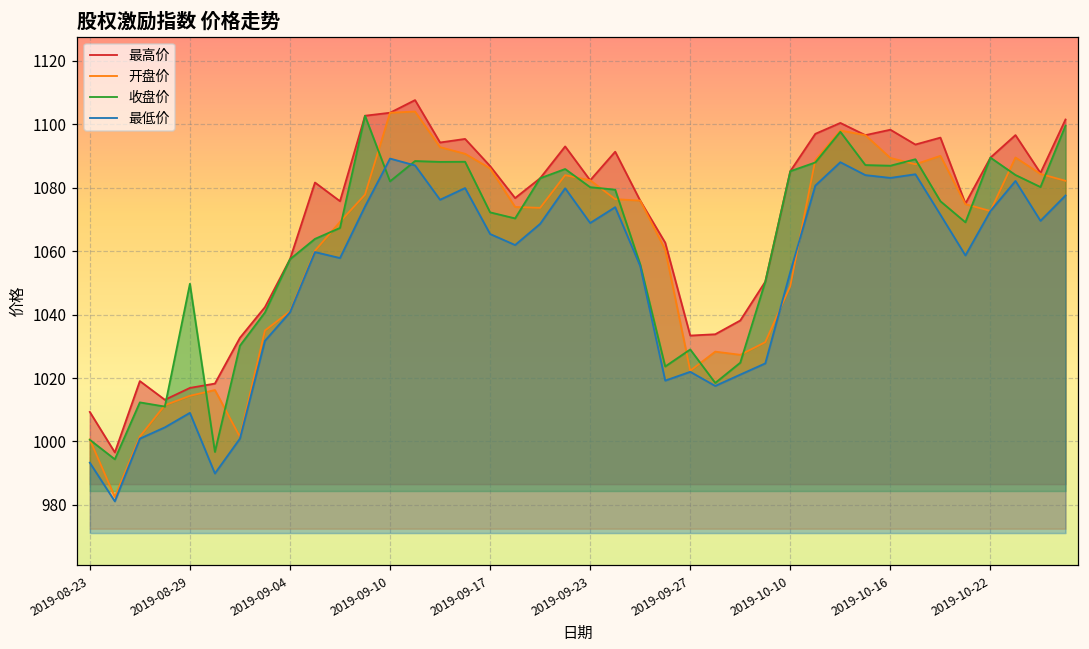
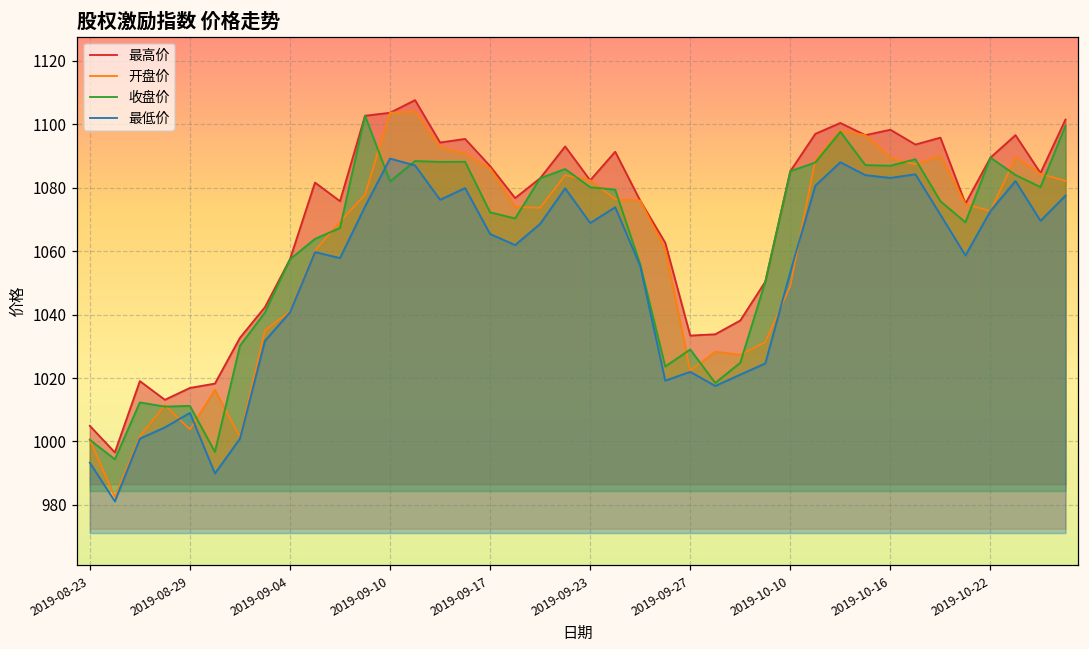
最高价, 2019-08-23: 1009 -> 1005
开盘价, 2019-08-29: 1014 -> 1004
收盘价, 2019-08-29: 1050 -> 1011
